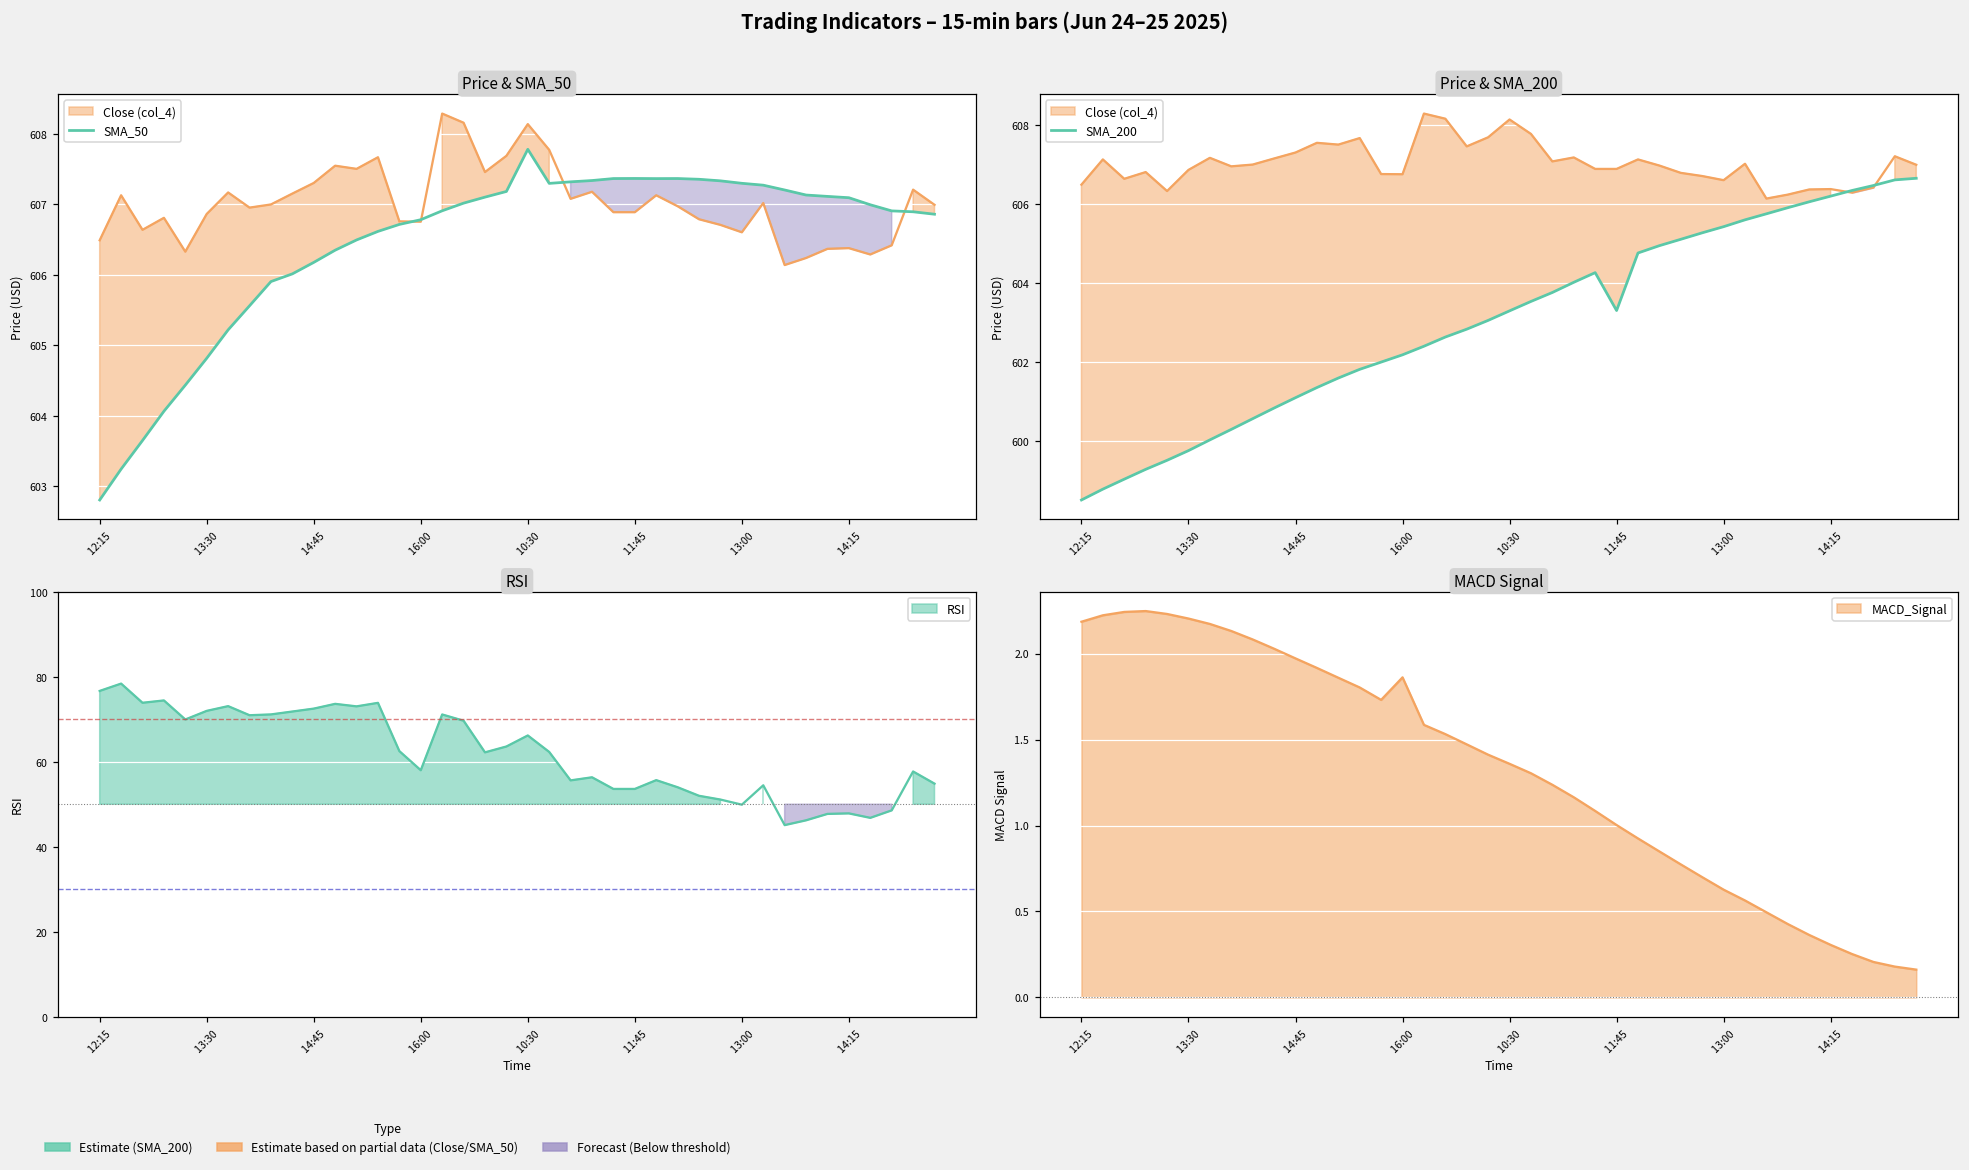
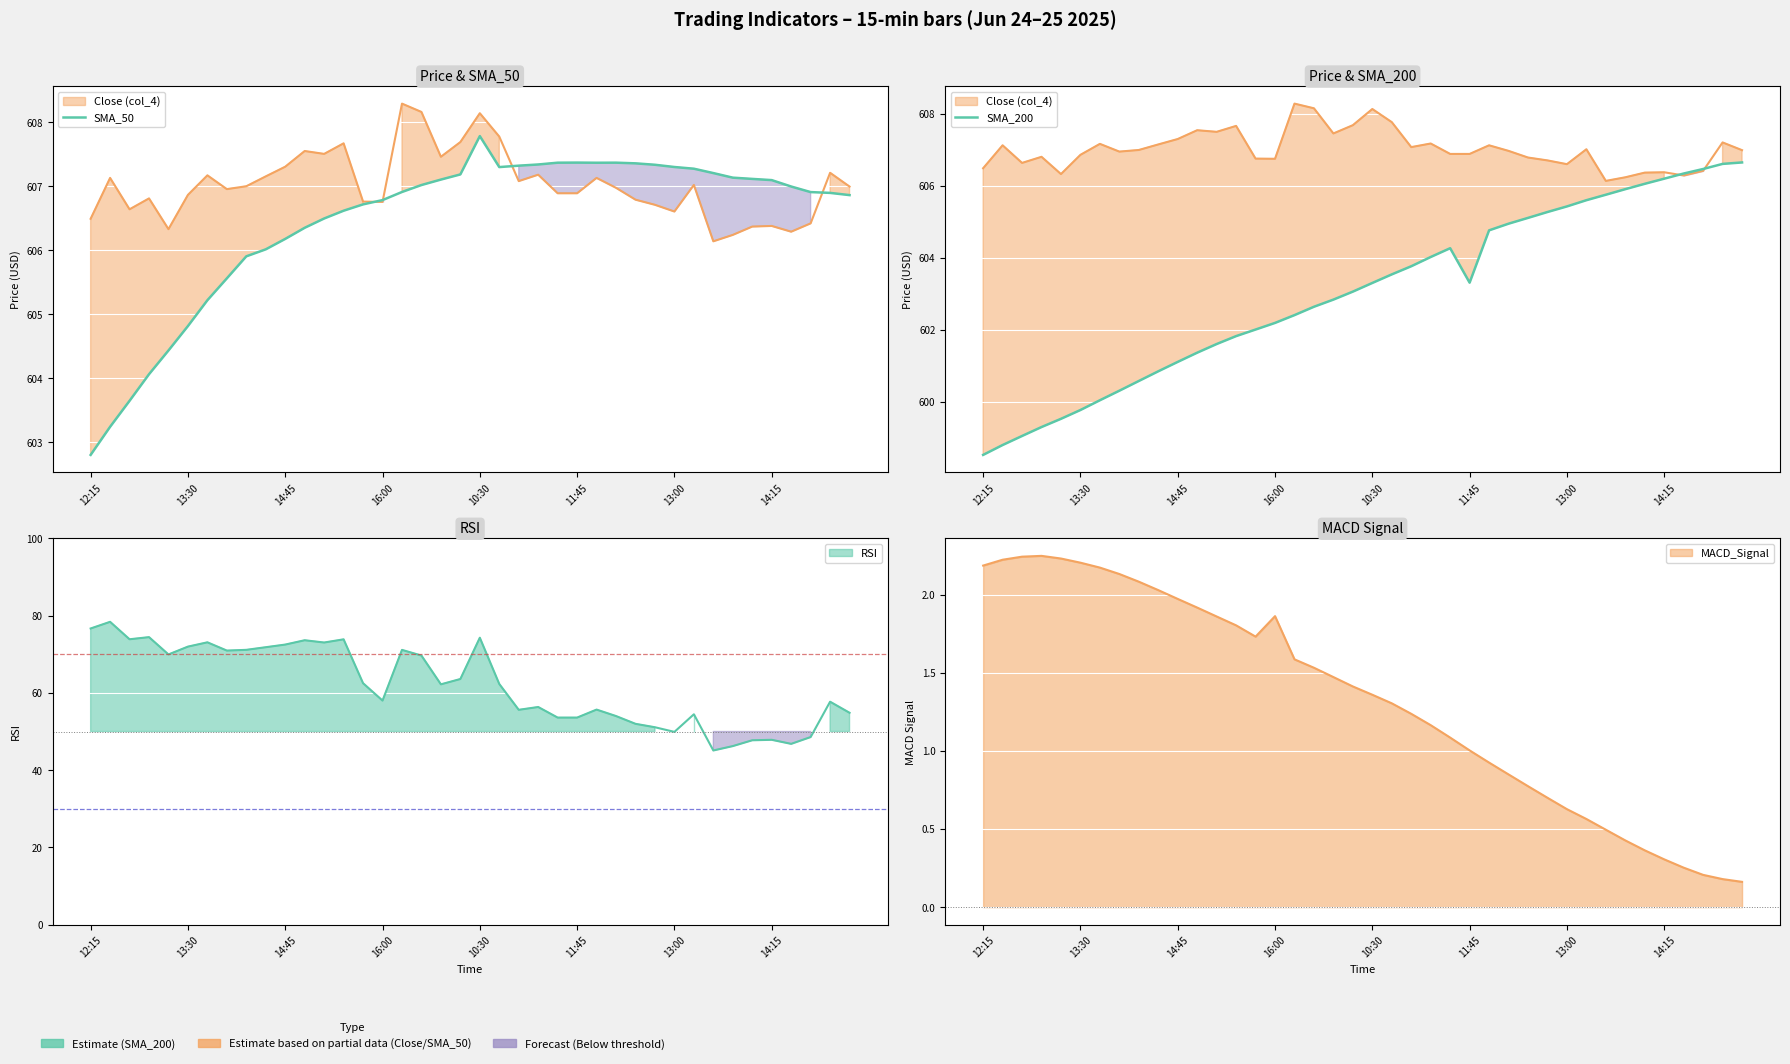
RSI, 10:30: 66 -> 74
